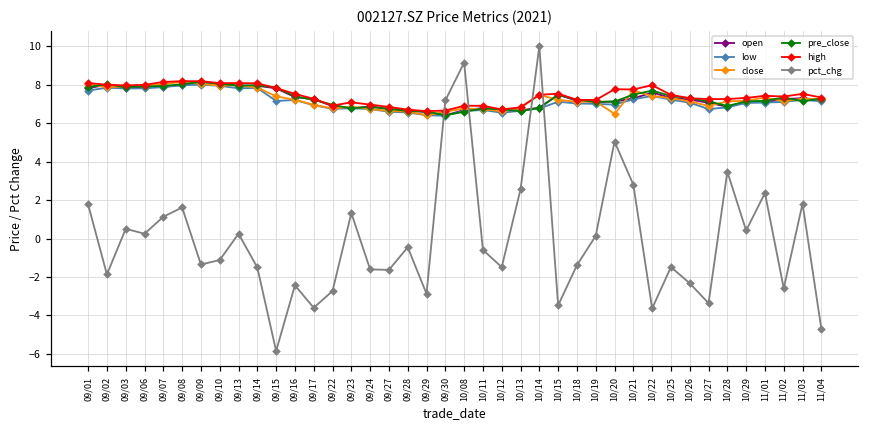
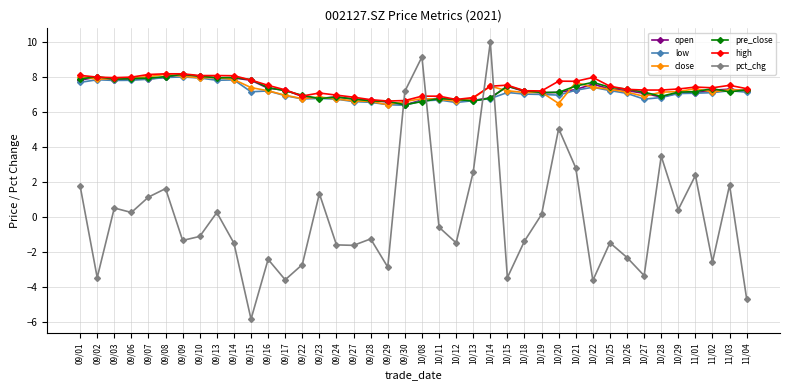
pct_chg, 09/02: -1.9 -> -3.5
pct_chg, 09/28: -0.5 -> -1.3
